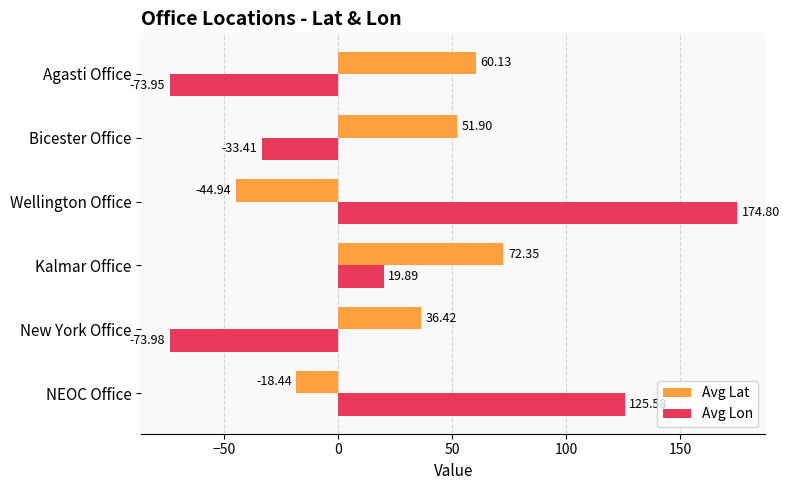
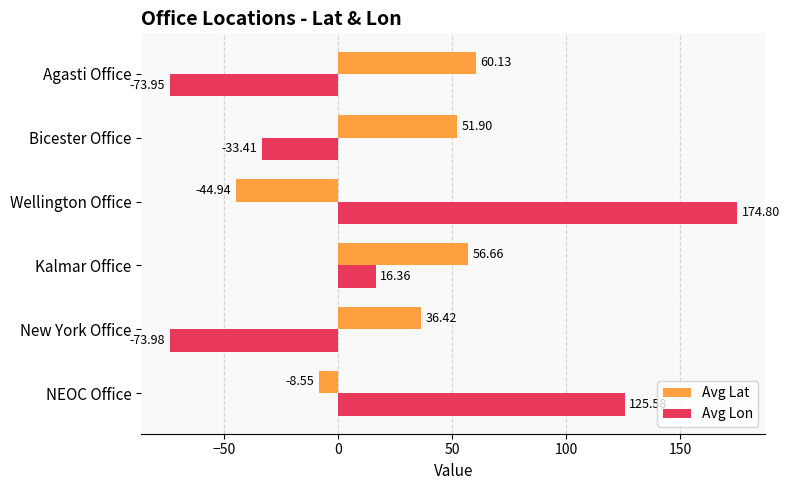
Avg Lat, Kalmar Office: 72.35 -> 56.66
Avg Lon, Kalmar Office: 19.89 -> 16.36
Avg Lat, NEOC Office: -18.44 -> -8.55
